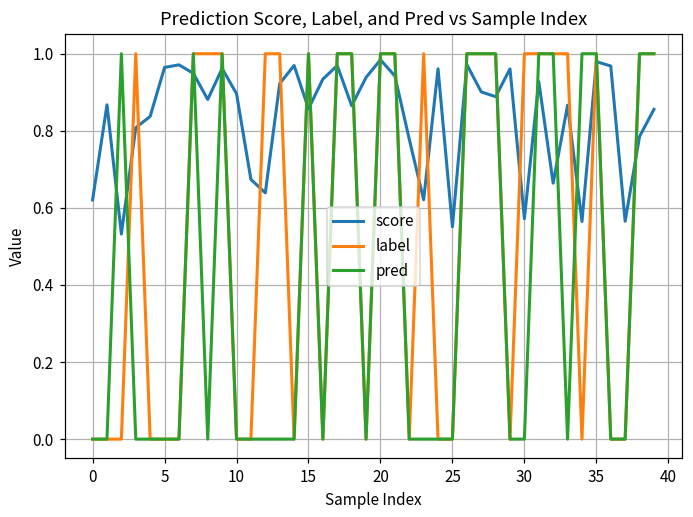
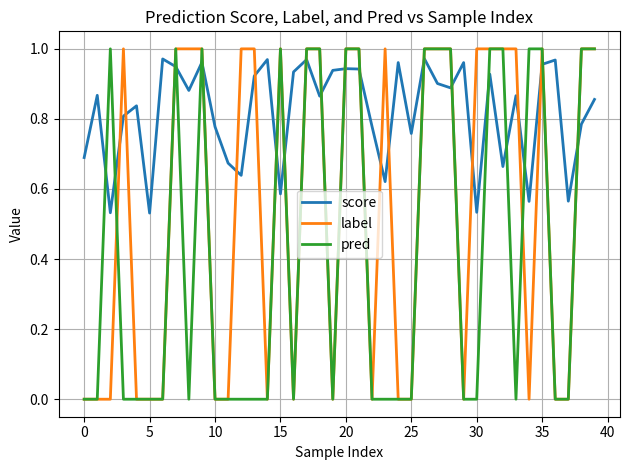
score, 0: 0.62 -> 0.69
score, 5: 0.96 -> 0.53
score, 10: 0.90 -> 0.78
score, 15: 0.86 -> 0.59
score, 20: 0.98 -> 0.94
score, 25: 0.55 -> 0.76
score, 30: 0.57 -> 0.53
score, 35: 0.98 -> 0.96
